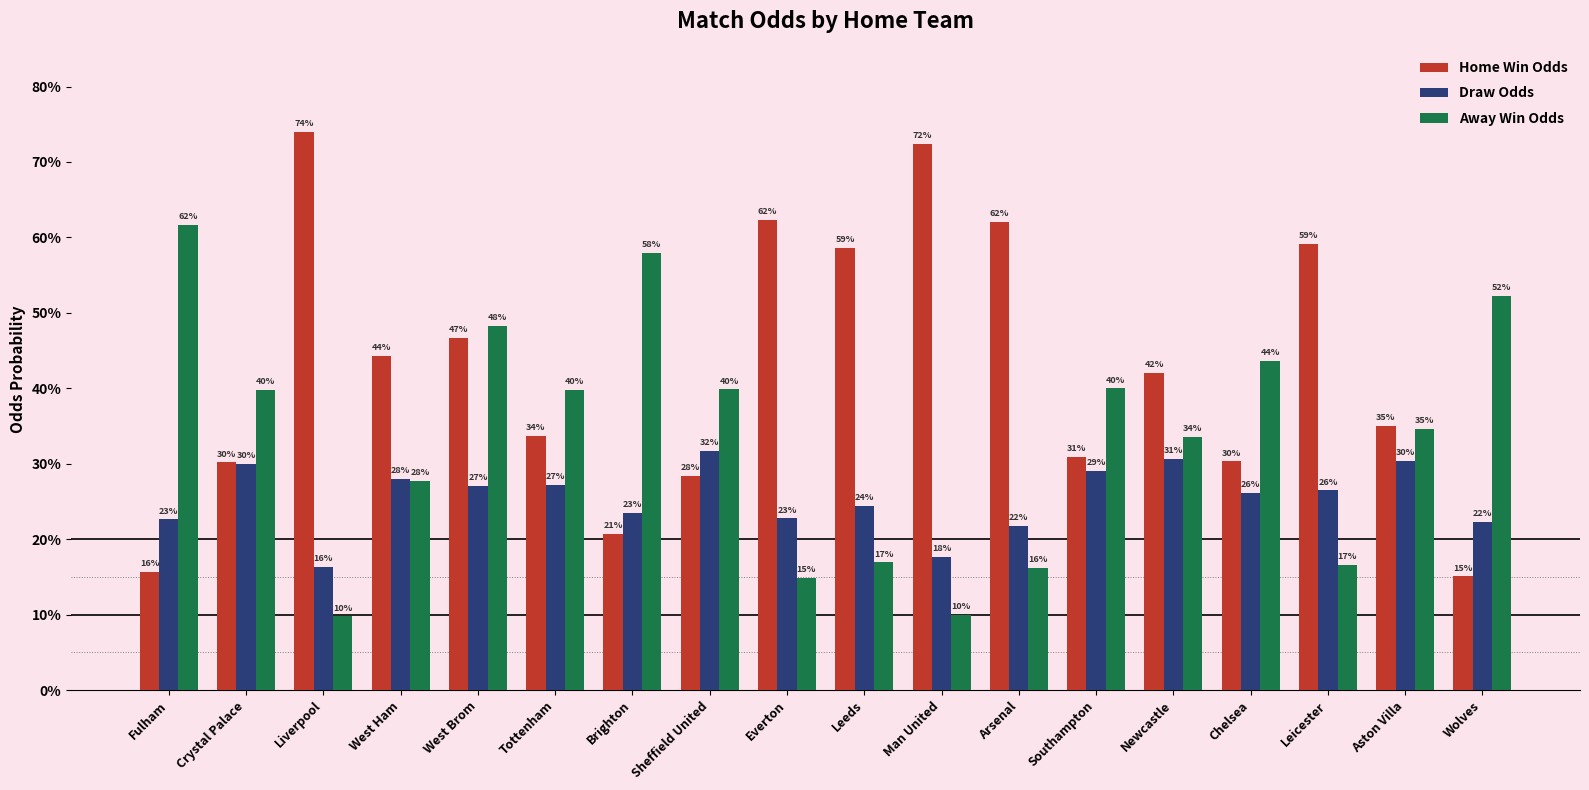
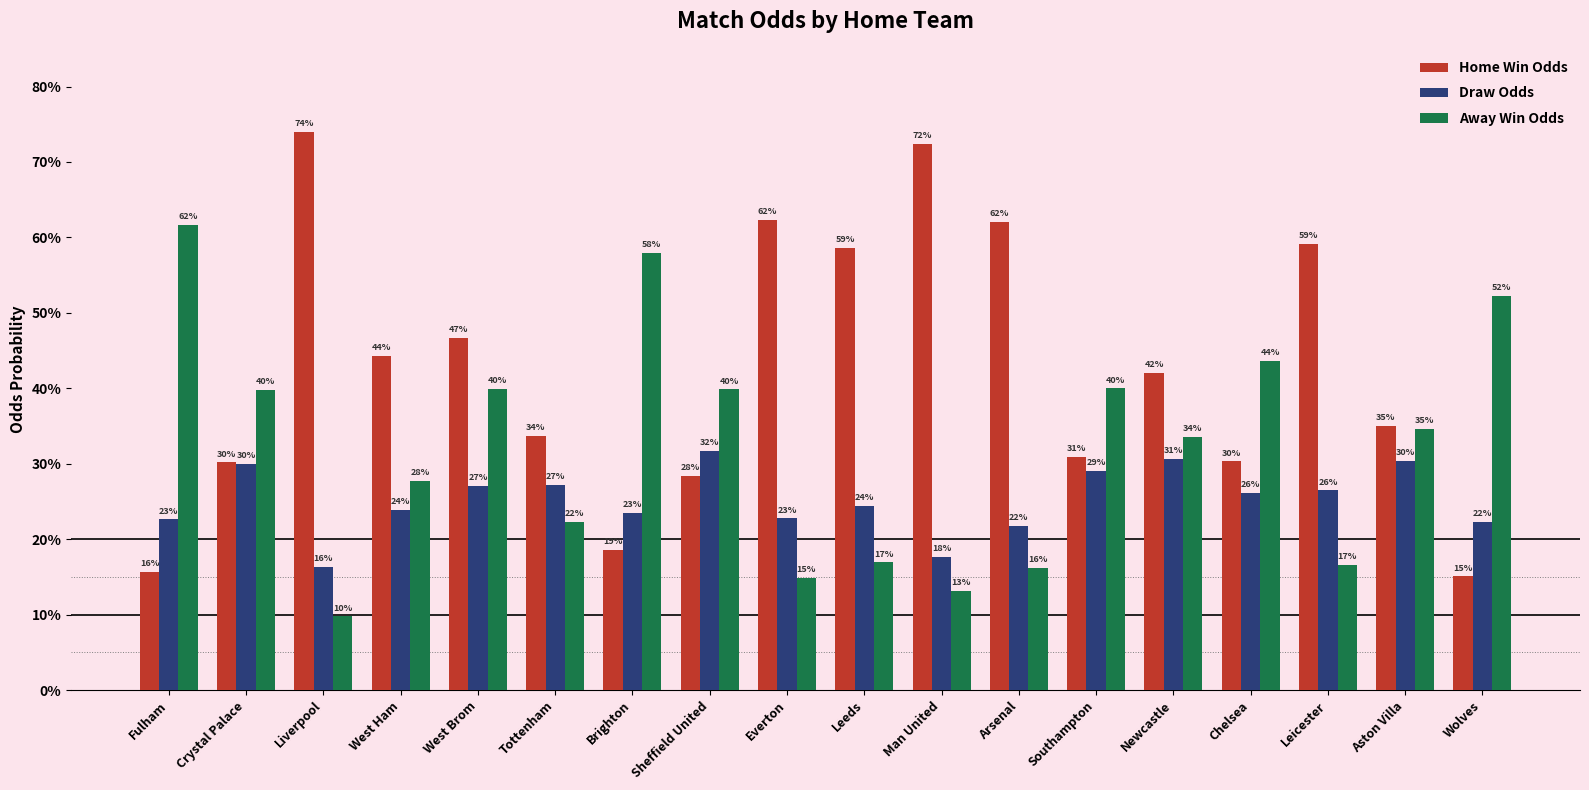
Draw Odds, West Ham: 28% -> 24%
Away Win Odds, West Brom: 48% -> 40%
Away Win Odds, Tottenham: 40% -> 22%
Home Win Odds, Brighton: 21% -> 19%
Away Win Odds, Man United: 10% -> 13%
